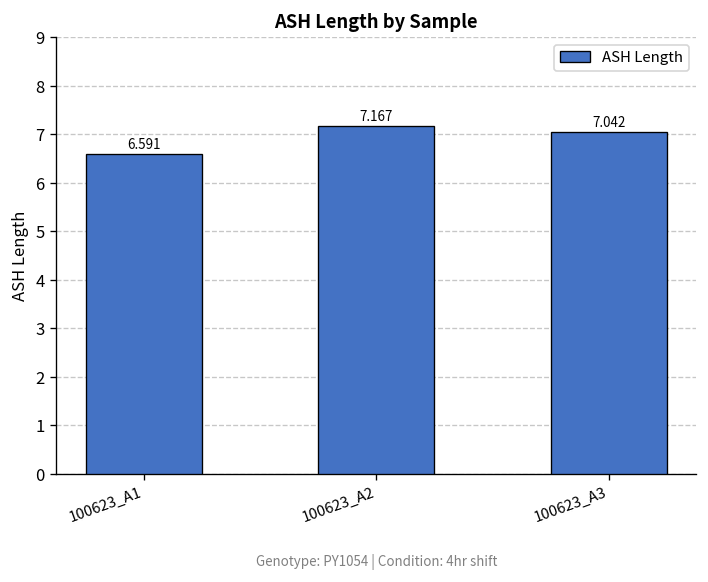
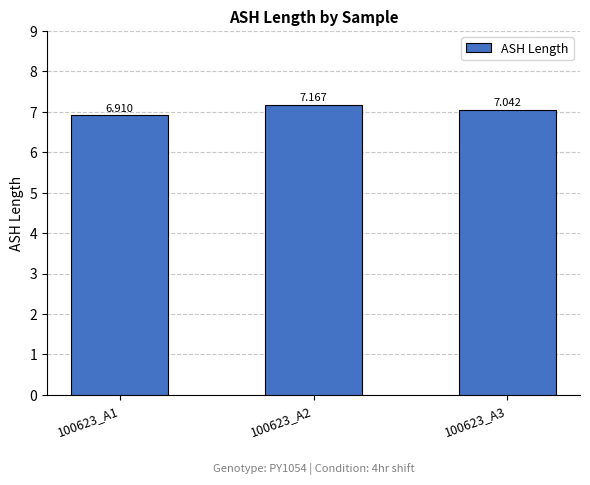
100623_A1: 6.591 -> 6.910
